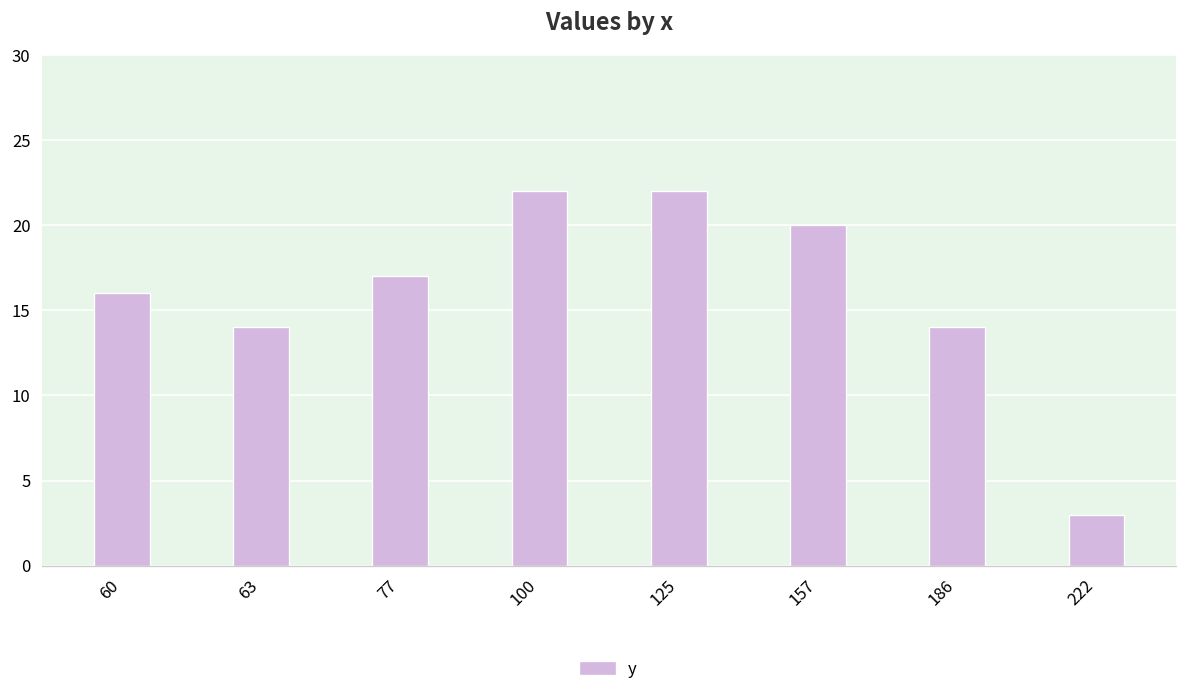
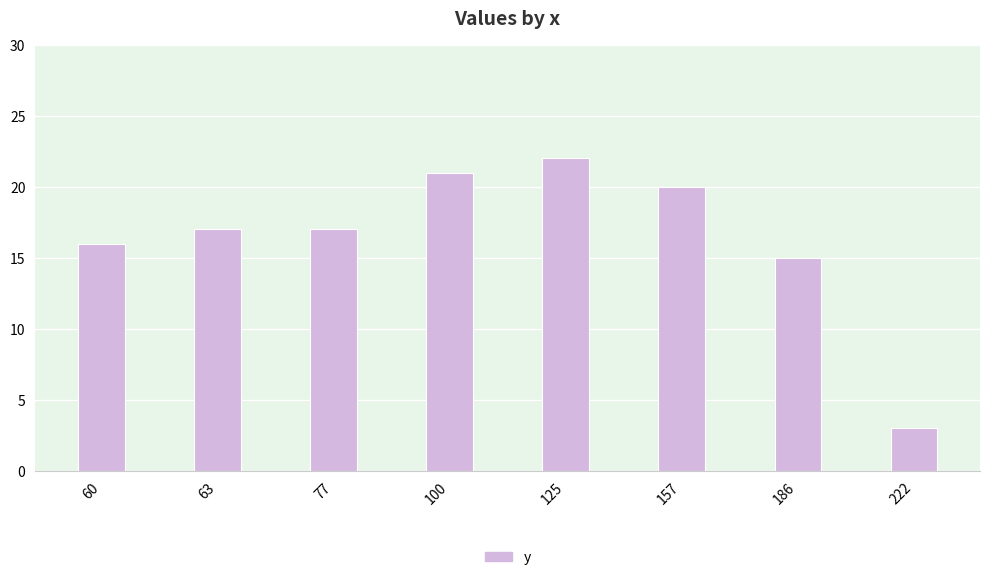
63: 14 -> 17
100: 22 -> 21
186: 14 -> 15
